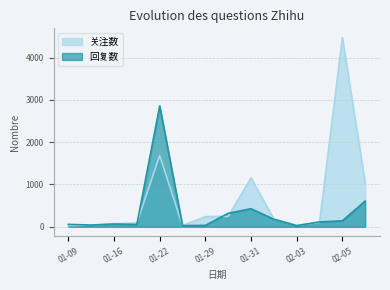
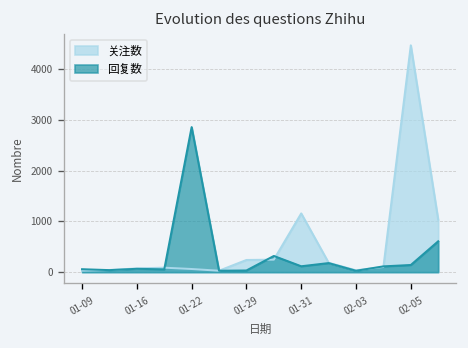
关注数, 01-22: 1700 -> 100
回复数, 01-31: 400 -> 100
